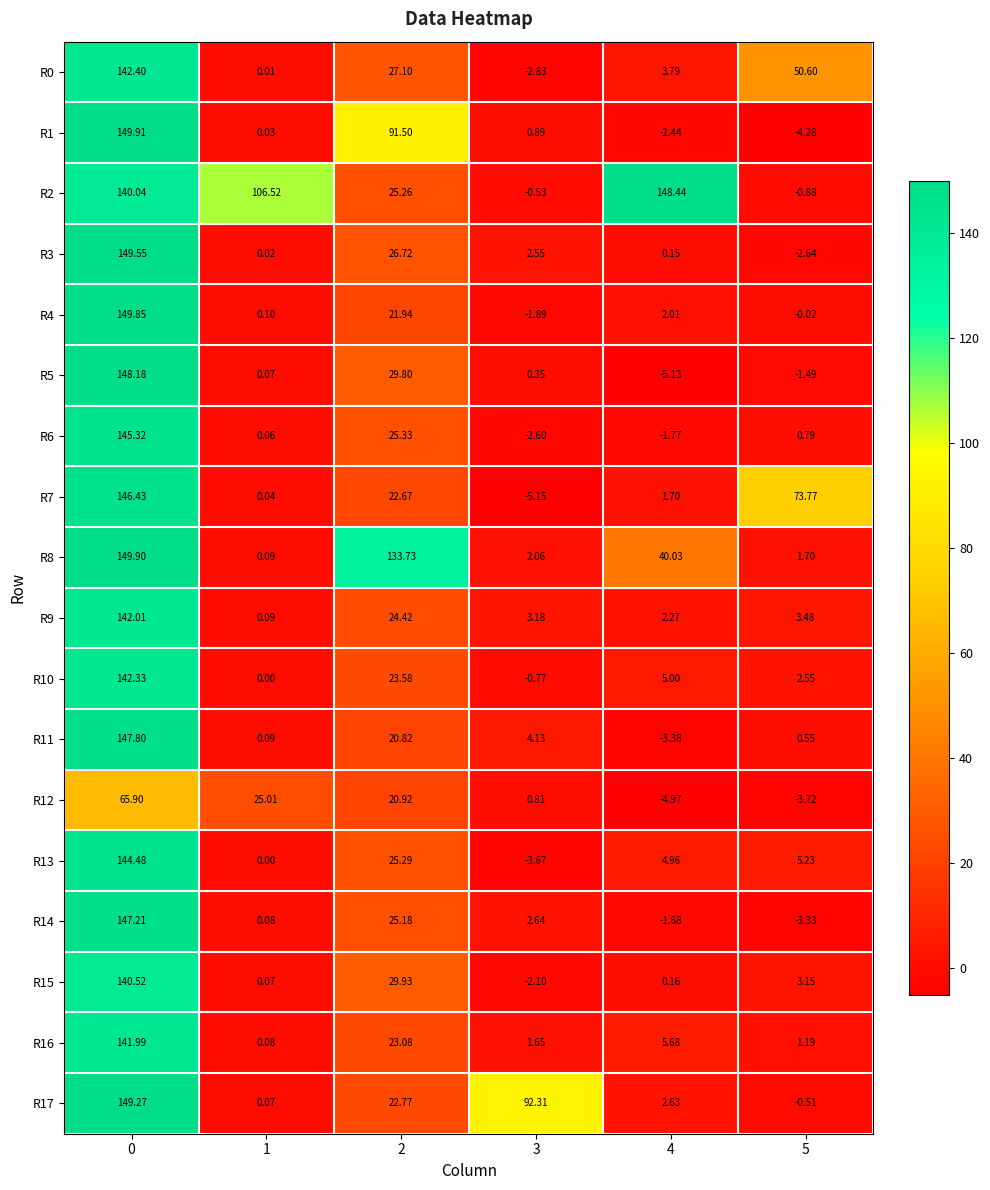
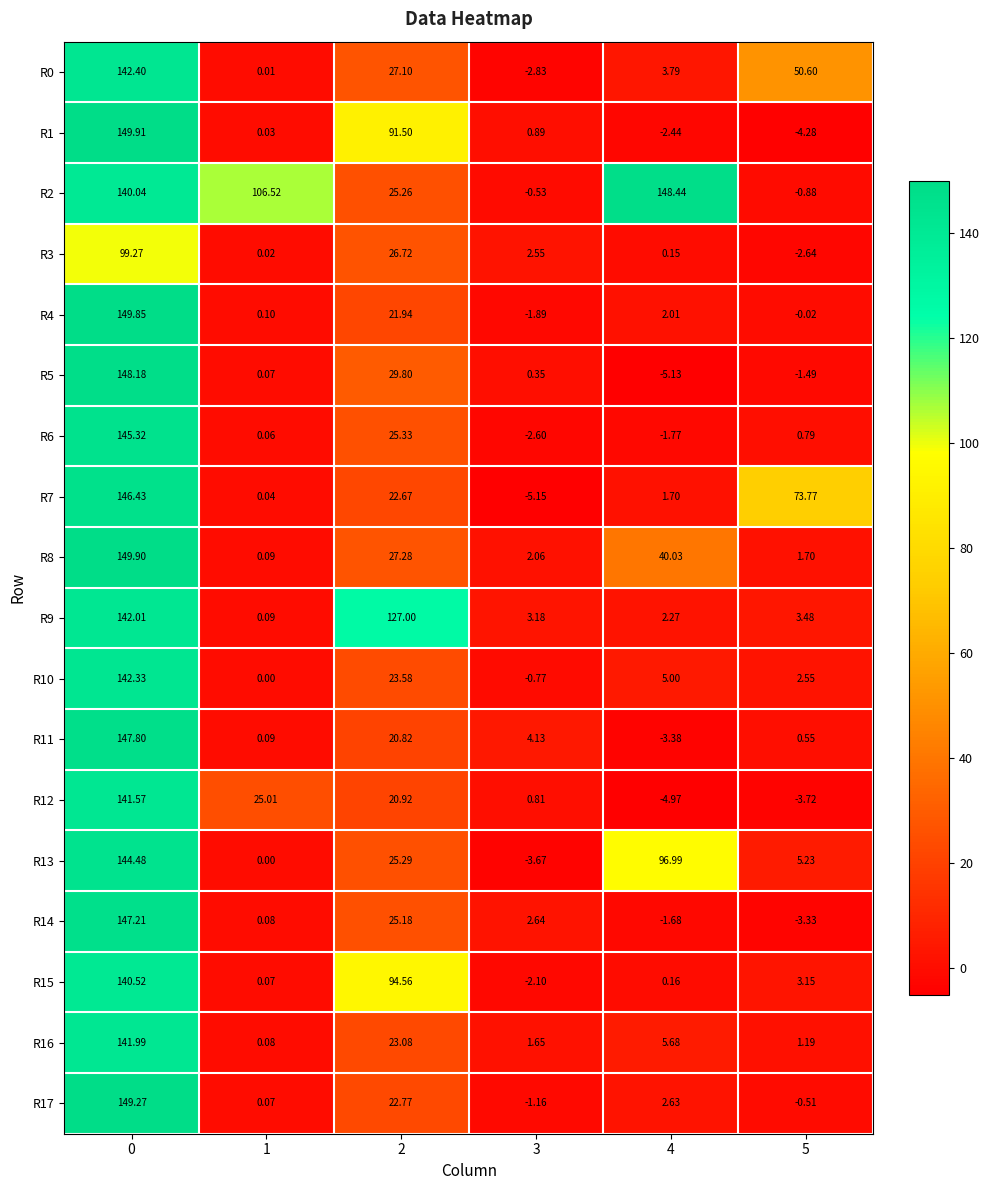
R3, 0: 149.55 -> 99.27
R8, 2: 133.73 -> 27.28
R9, 2: 24.42 -> 127.00
R12, 0: 65.90 -> 141.57
R13, 4: 4.96 -> 96.99
R15, 2: 29.93 -> 94.56
R17, 3: 92.31 -> -1.16
